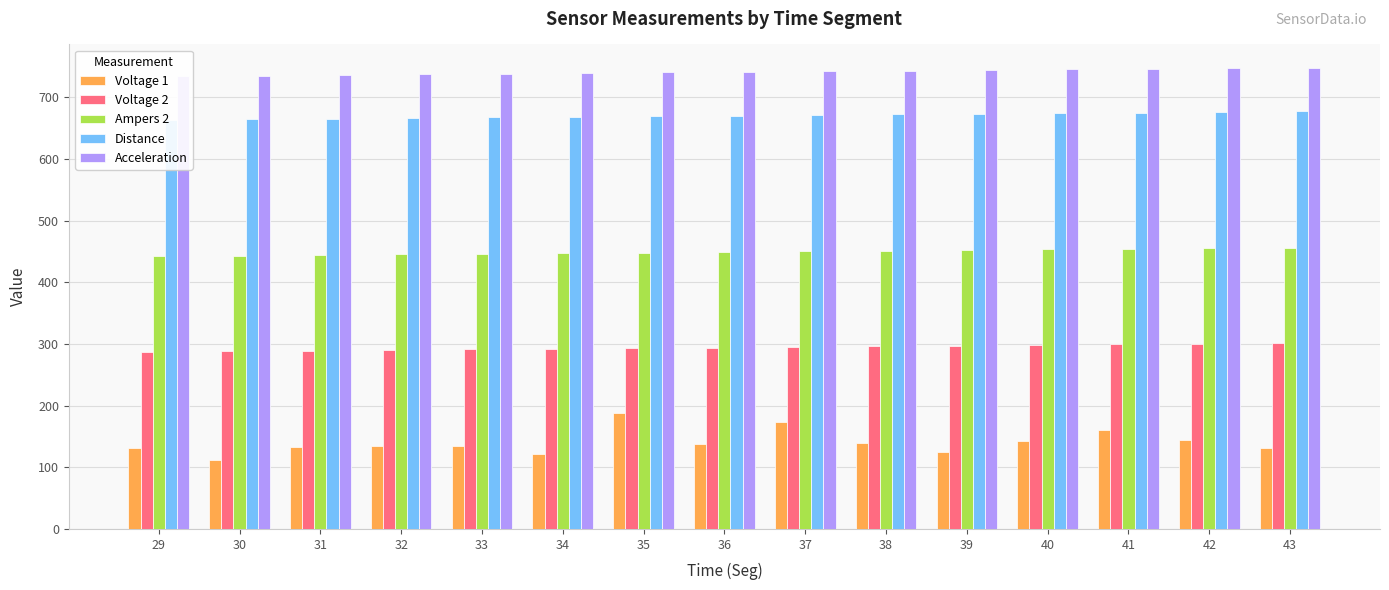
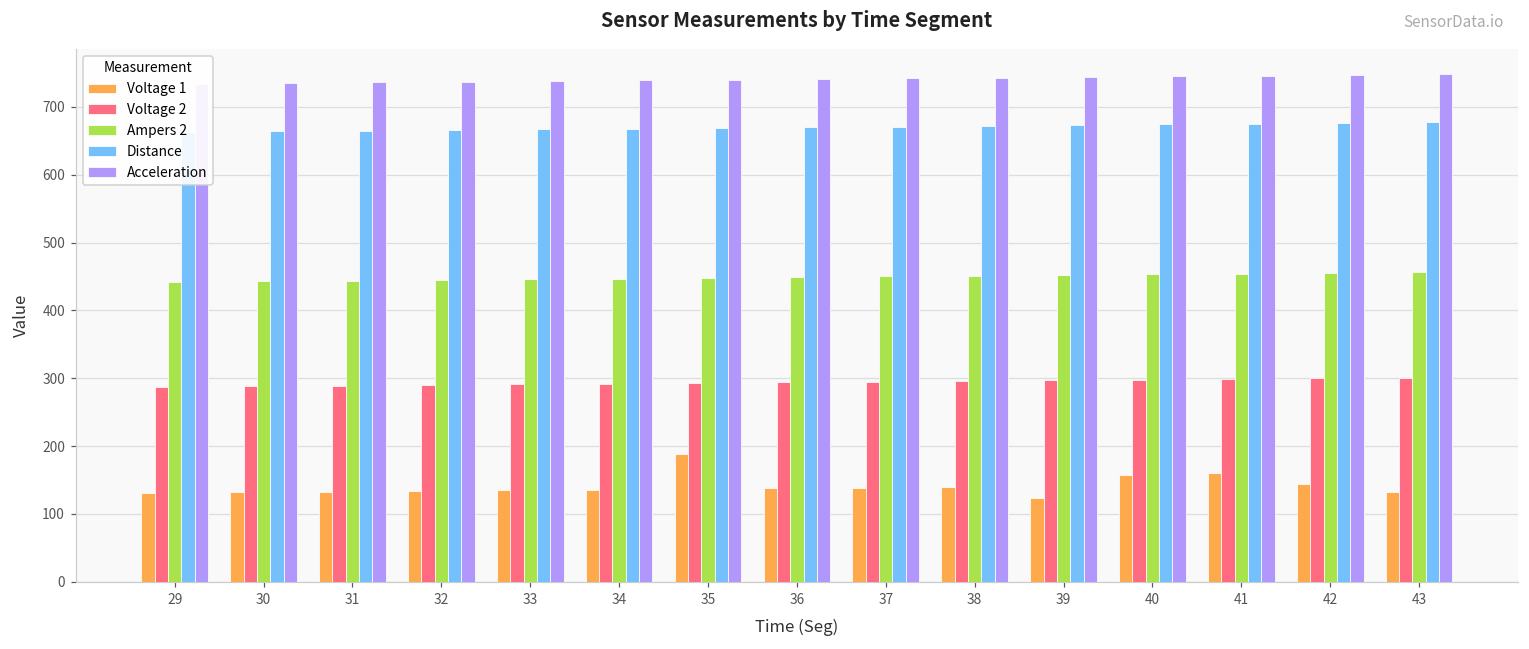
Voltage 1, 30: 110 -> 130
Voltage 1, 34: 120 -> 140
Voltage 1, 37: 170 -> 140
Voltage 1, 40: 140 -> 160
